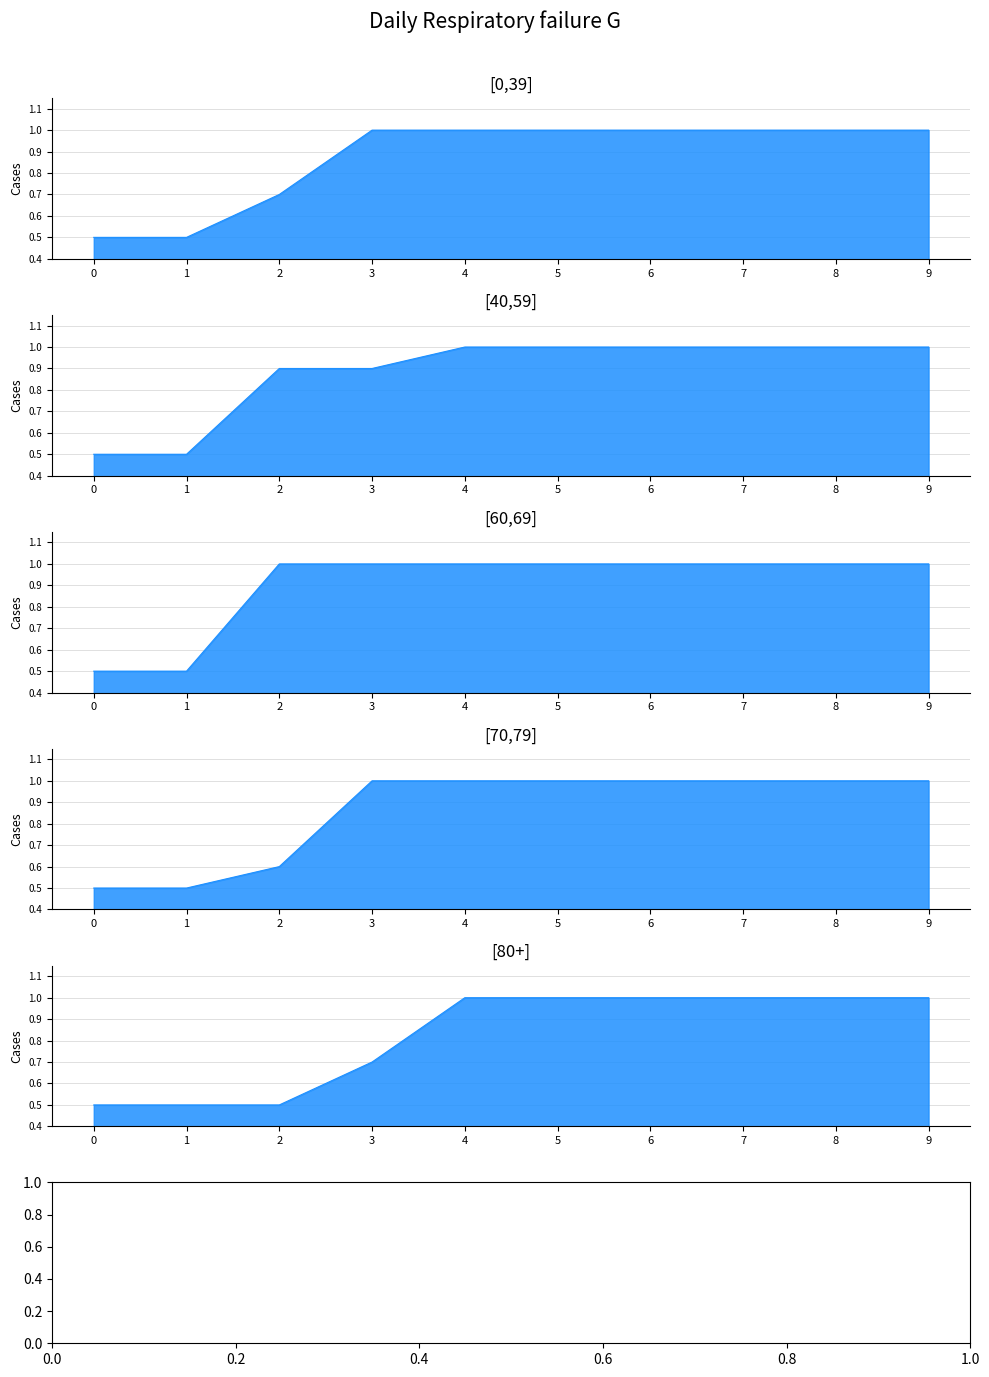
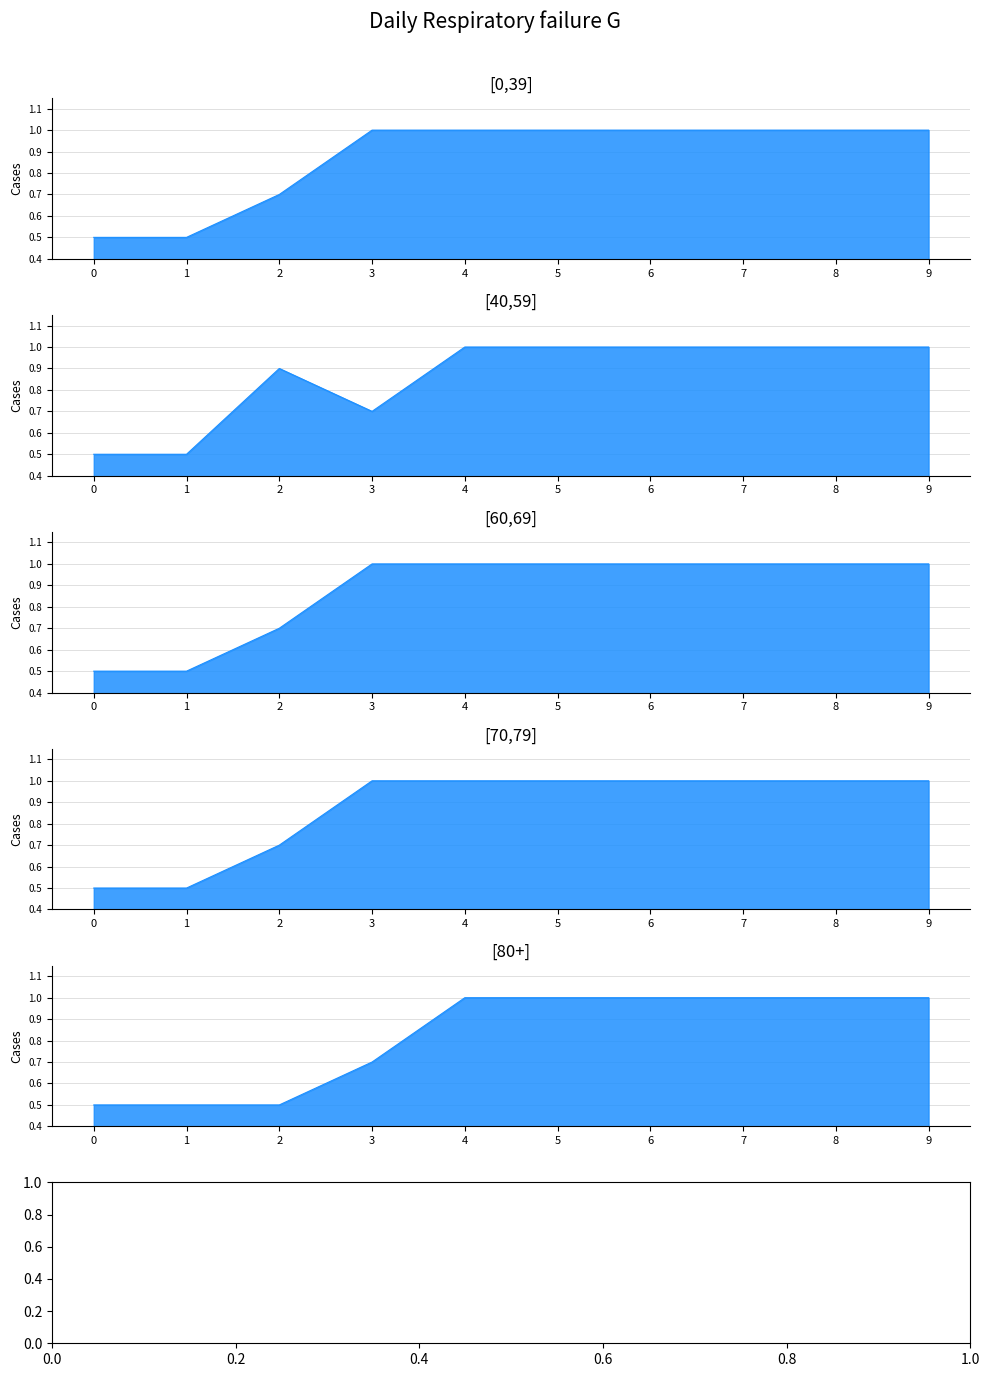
[40,59], 3: 0.9 -> 0.7
[60,69], 2: 1.0 -> 0.7
[70,79], 2: 0.6 -> 0.7
